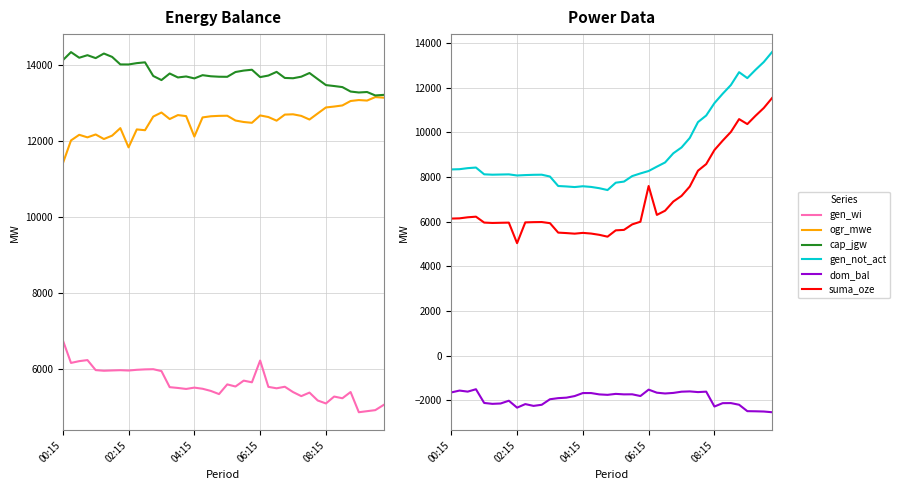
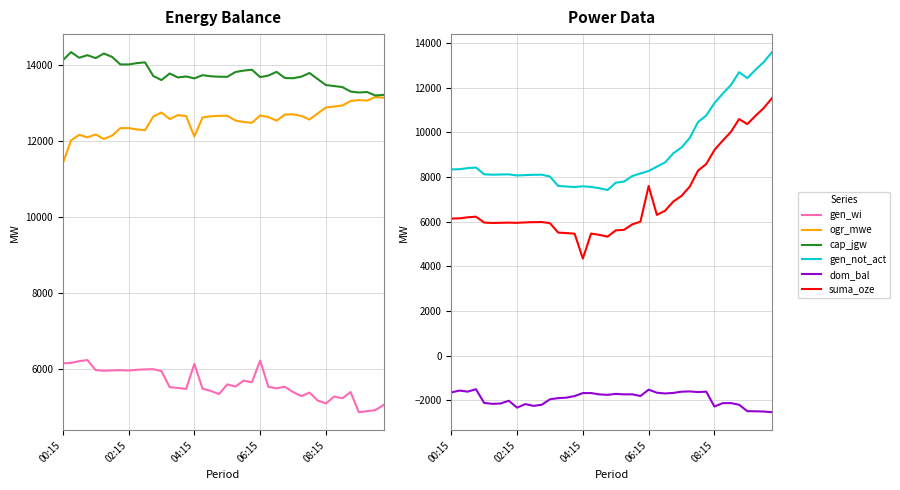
Energy Balance, gen_wi, 00:15: 6800 -> 6100
Energy Balance, ogr_mwe, 02:15: 11800 -> 12300
Energy Balance, gen_wi, 04:15: 5500 -> 6100
Power Data, suma_oze, 02:15: 5000 -> 5900
Power Data, suma_oze, 04:15: 5500 -> 4300
